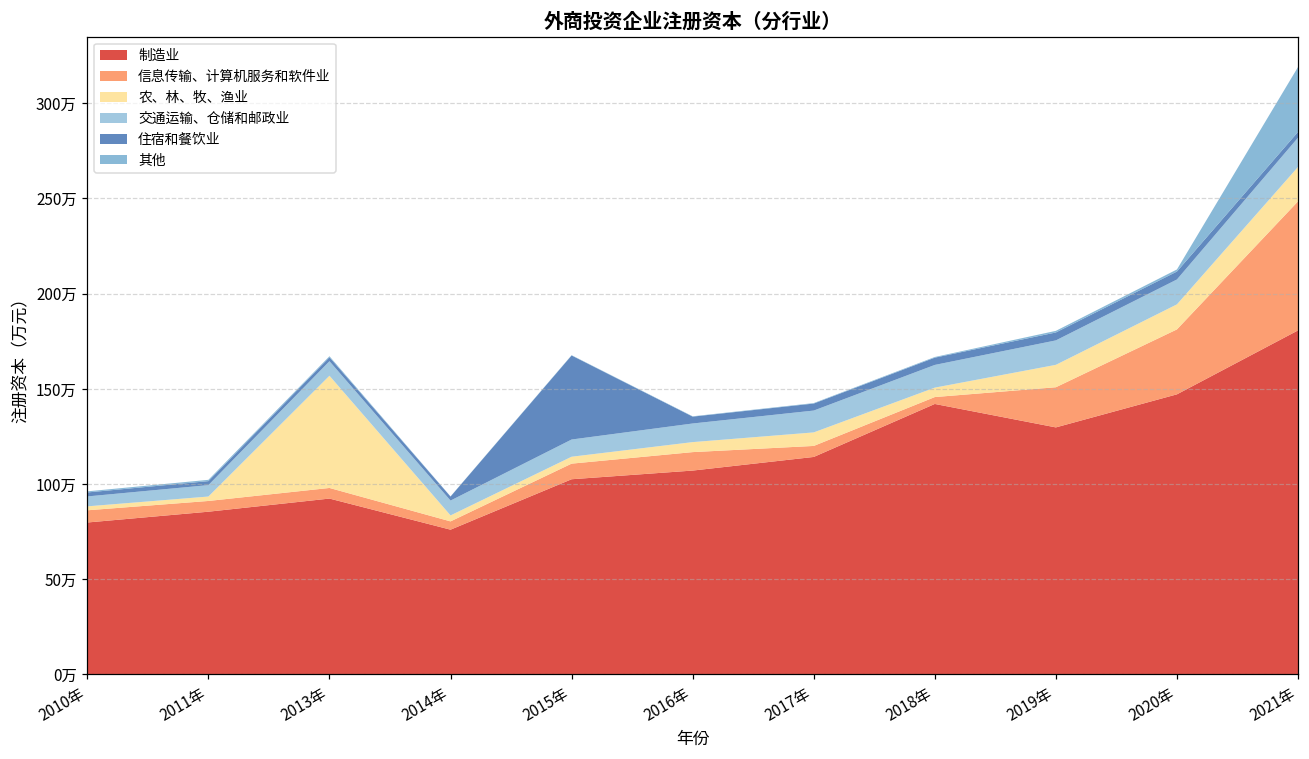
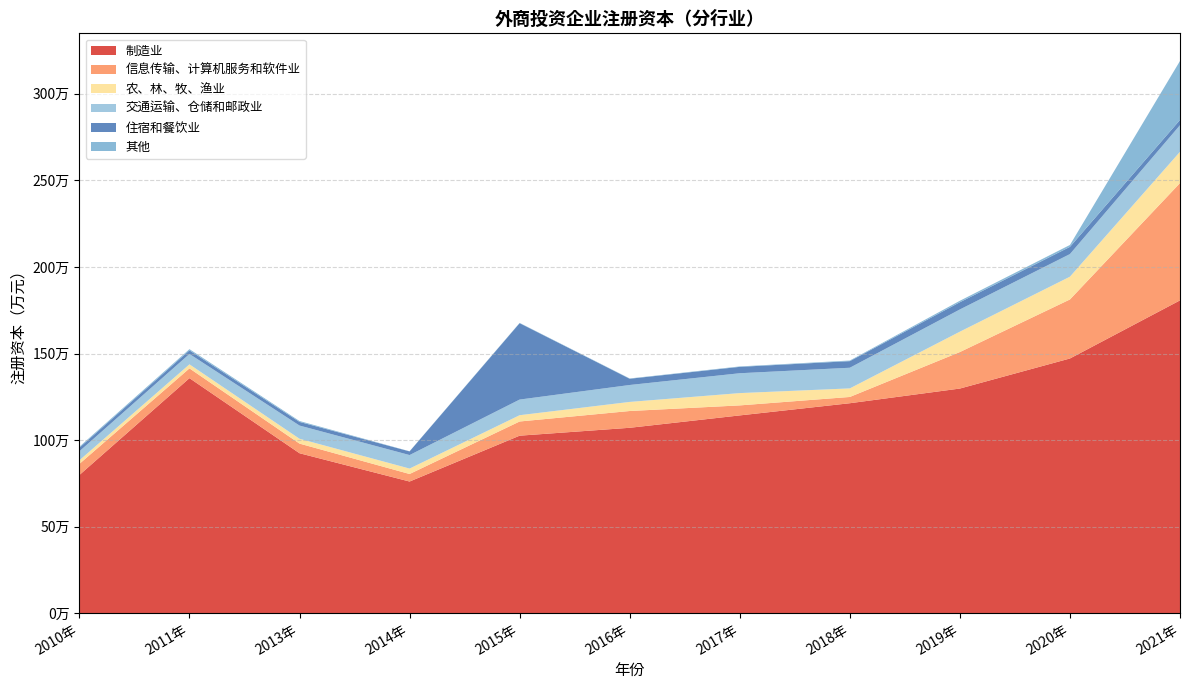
制造业, 2011年: 85万 -> 136万
农、林、牧、渔业, 2013年: 59万 -> 3万
制造业, 2018年: 142万 -> 121万
